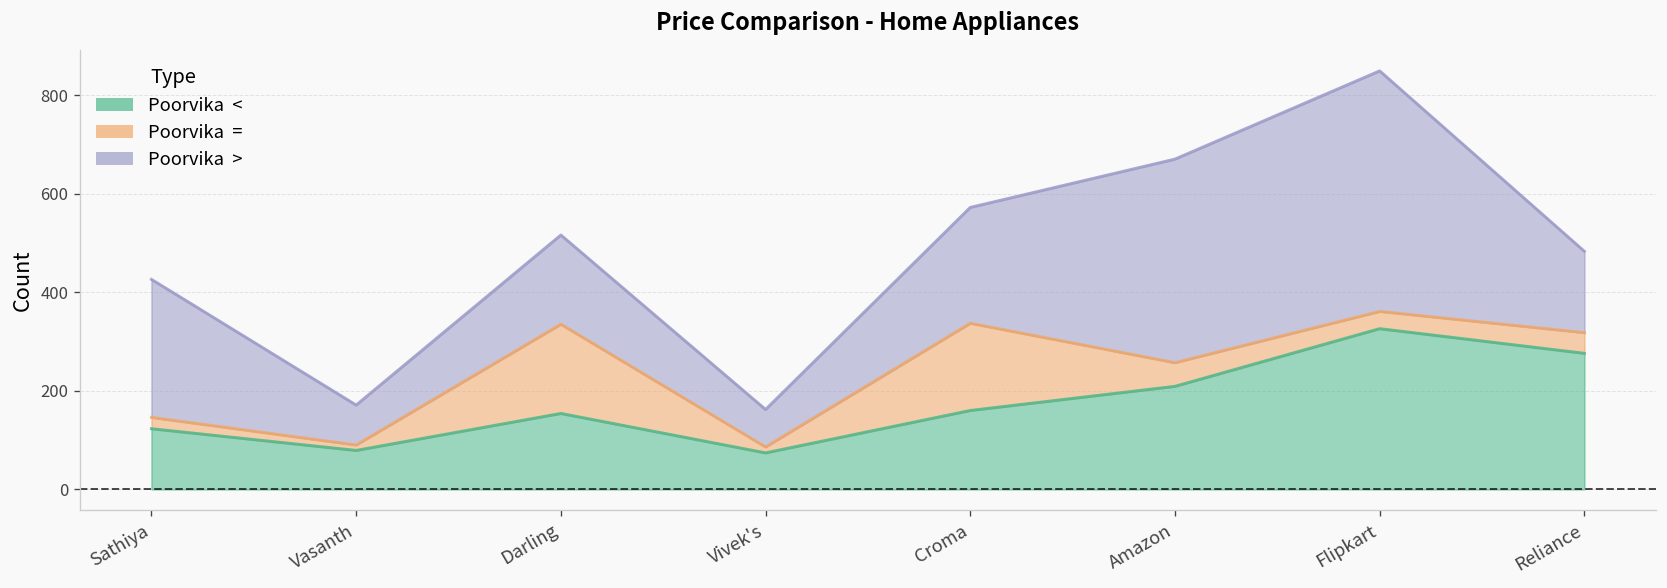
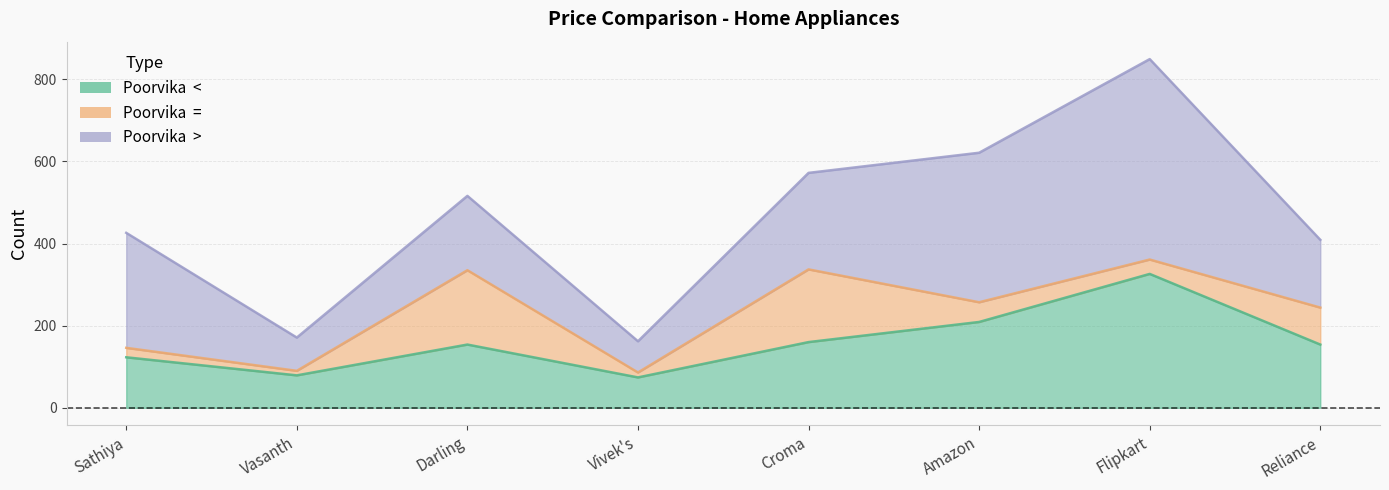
Poorvika >, Amazon: 410 -> 360
Poorvika <, Reliance: 280 -> 150
Poorvika =, Reliance: 40 -> 90
